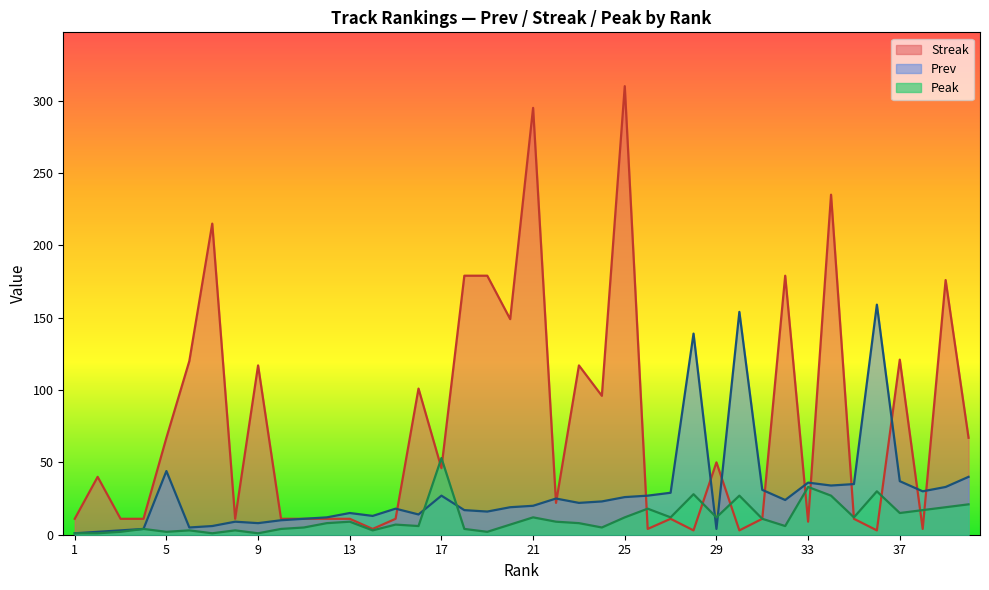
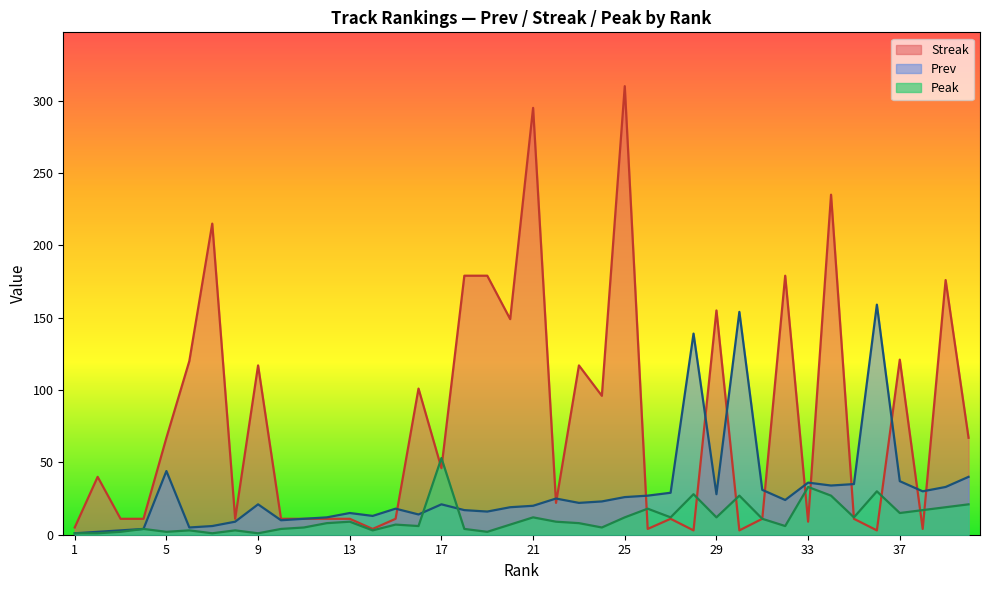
Streak, 1: 11 -> 5
Prev, 9: 8 -> 21
Prev, 17: 27 -> 21
Streak, 29: 50 -> 155
Prev, 29: 4 -> 28
